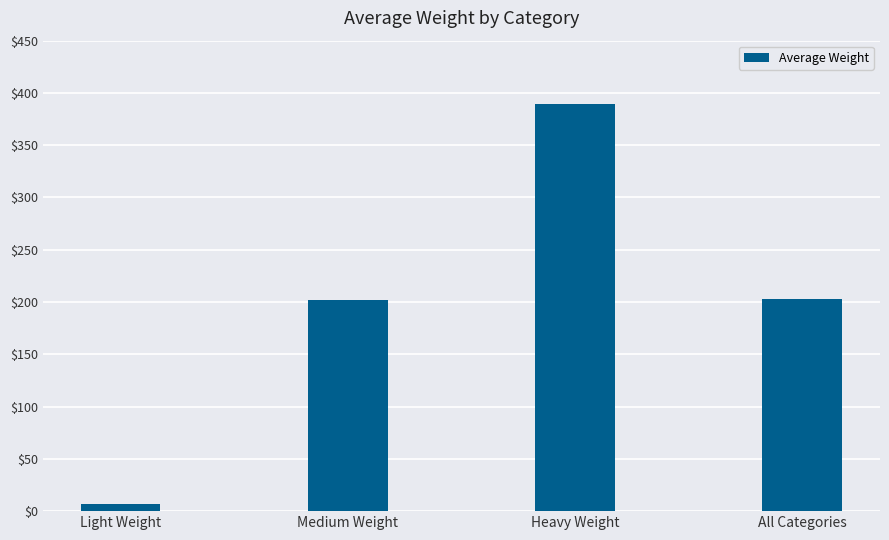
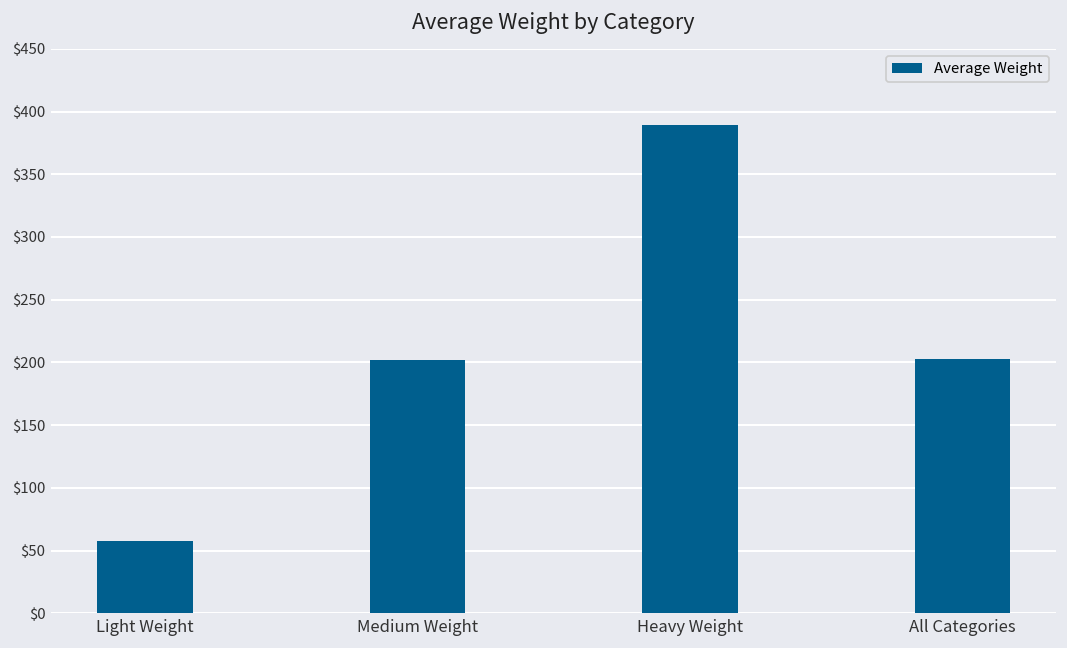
Light Weight: $7 -> $58
